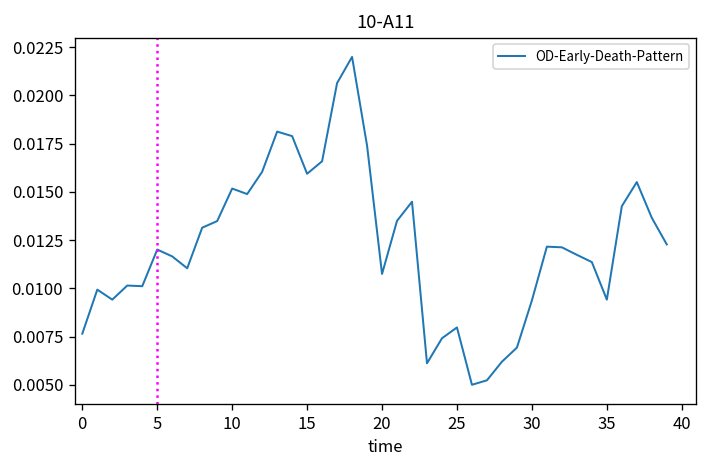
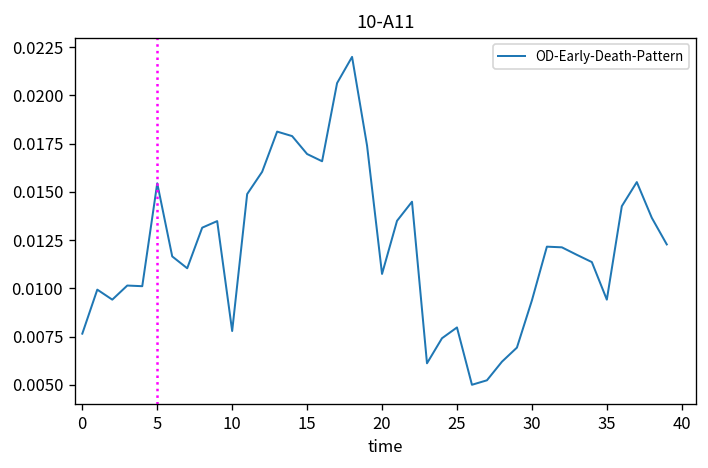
5: 0.0120 -> 0.0154
10: 0.0152 -> 0.0078
15: 0.0159 -> 0.0170
